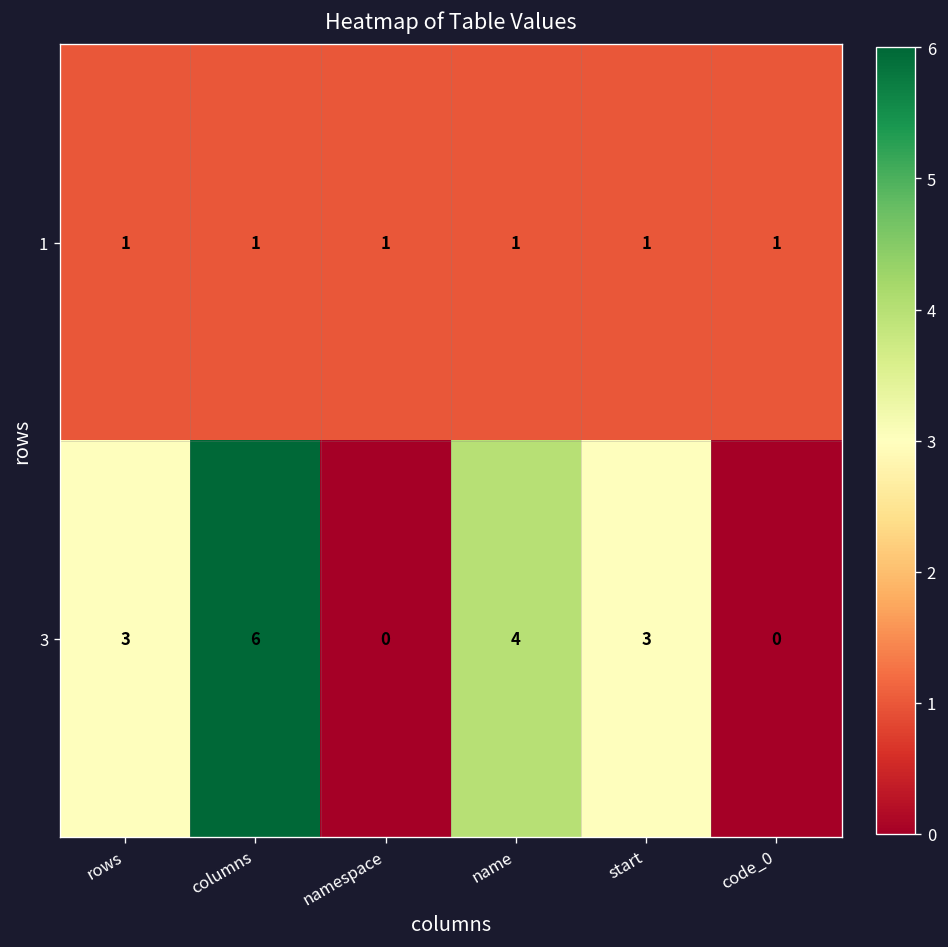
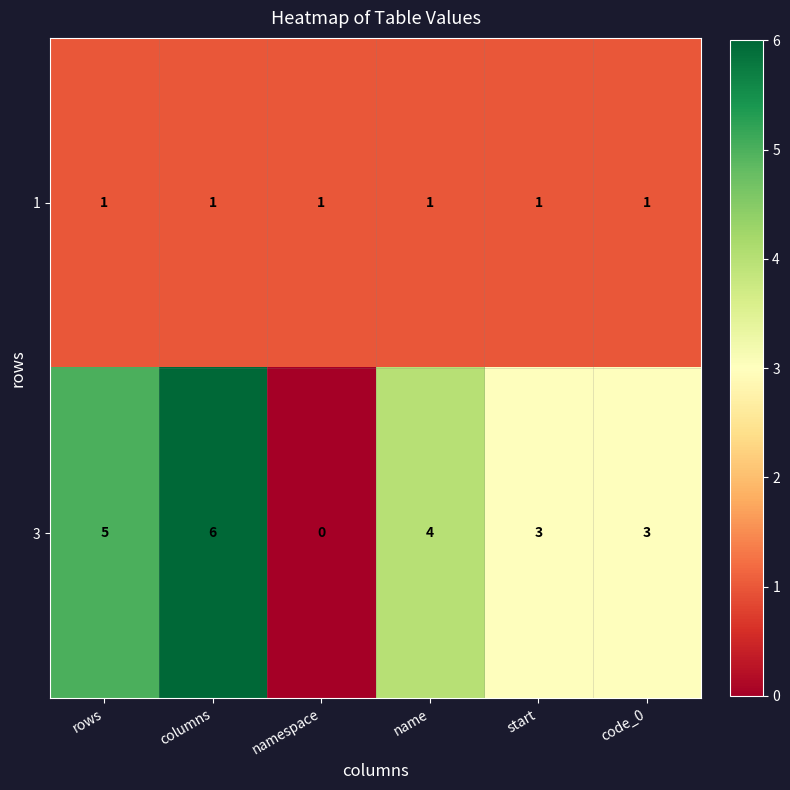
3, rows: 3 -> 5
3, code_0: 0 -> 3
